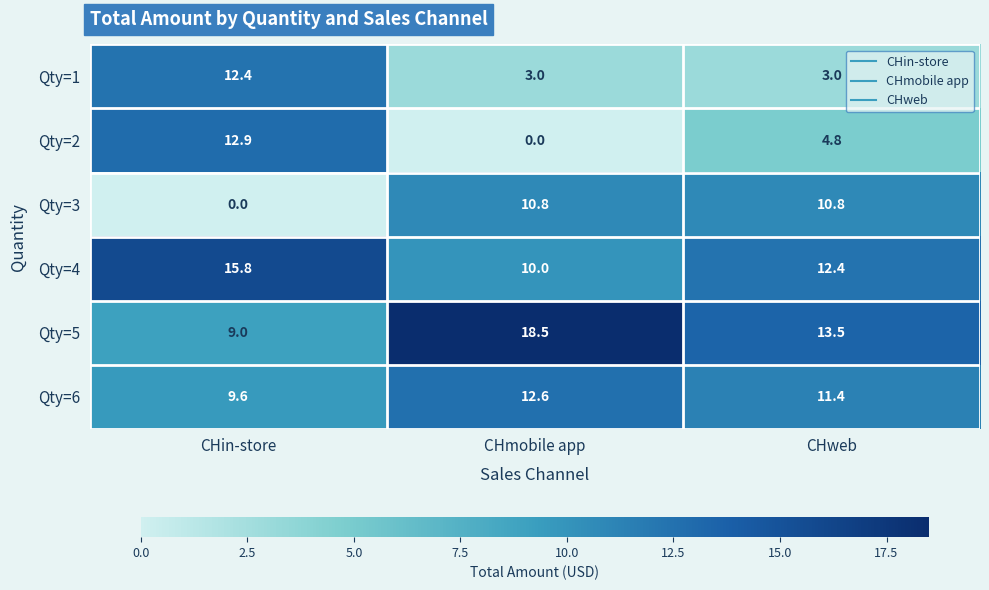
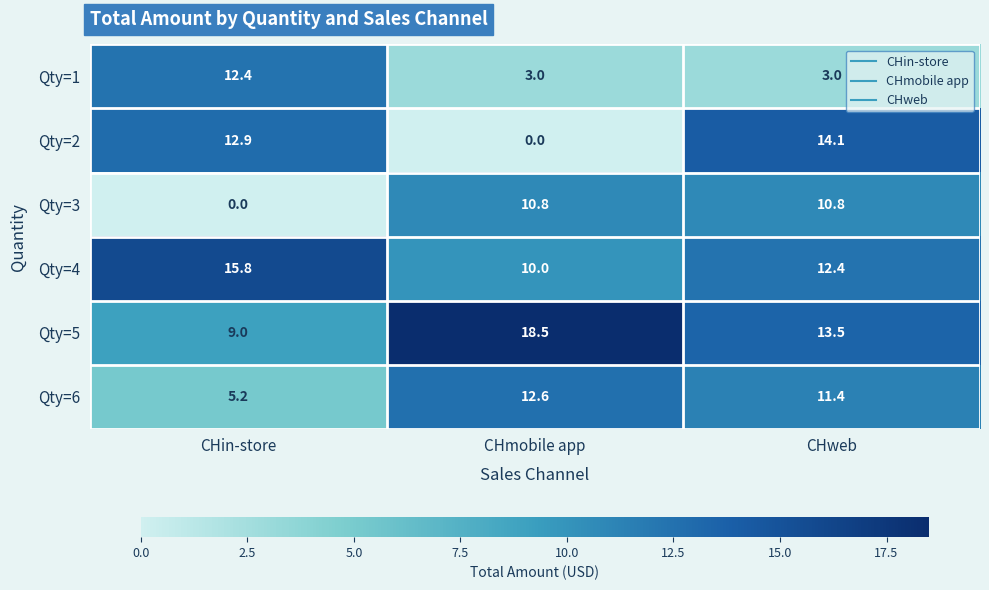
Qty=2, CHweb: 4.8 -> 14.1
Qty=6, CHin-store: 9.6 -> 5.2
